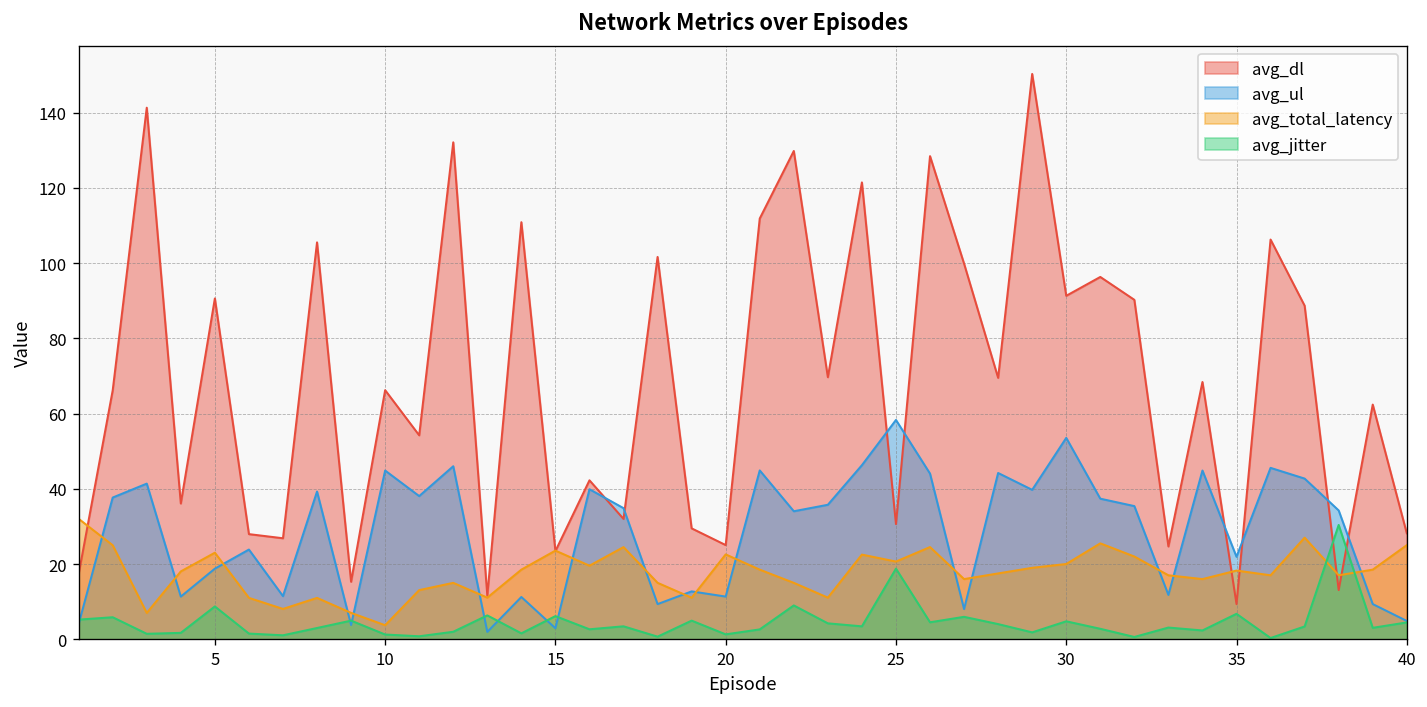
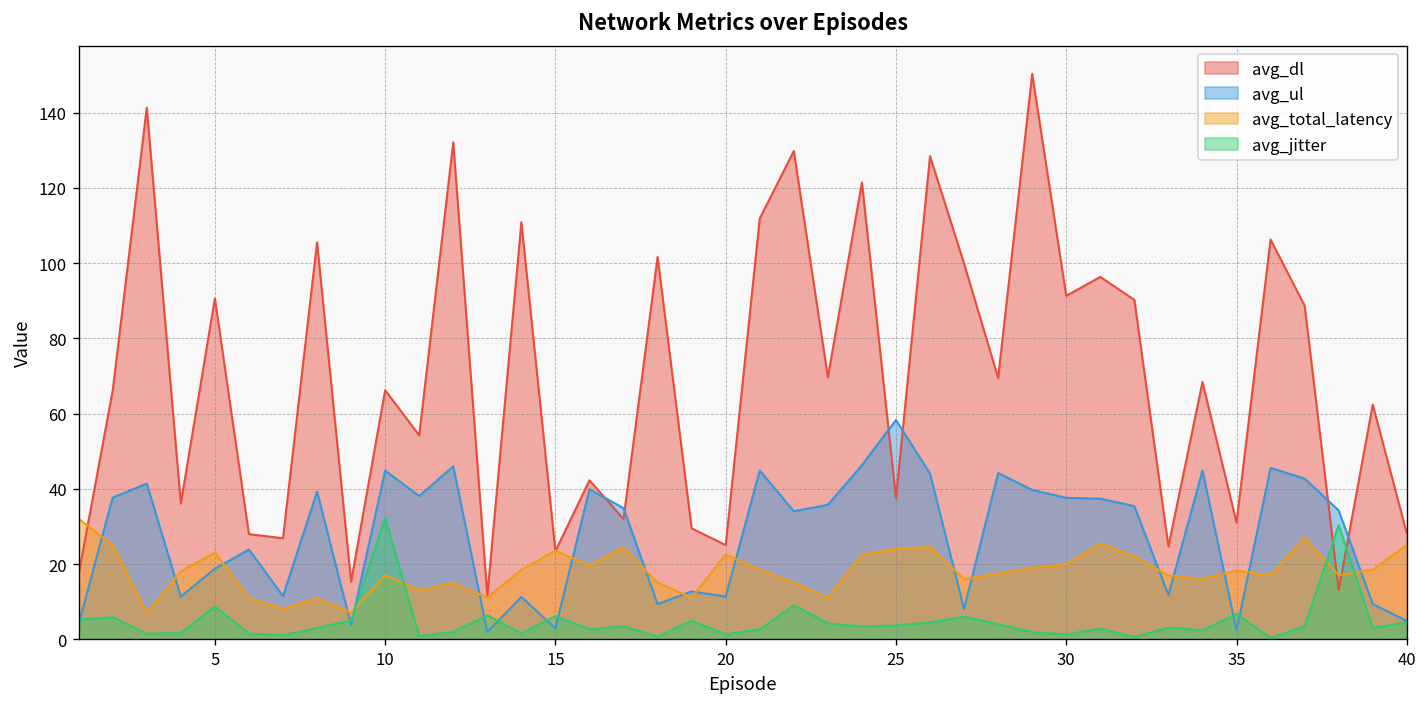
avg_total_latency, 10: 4 -> 17
avg_jitter, 10: 1 -> 32
avg_dl, 25: 31 -> 38
avg_total_latency, 25: 21 -> 24
avg_jitter, 25: 19 -> 4
avg_ul, 30: 54 -> 38
avg_jitter, 30: 5 -> 1
avg_dl, 35: 9 -> 31
avg_ul, 35: 22 -> 2
